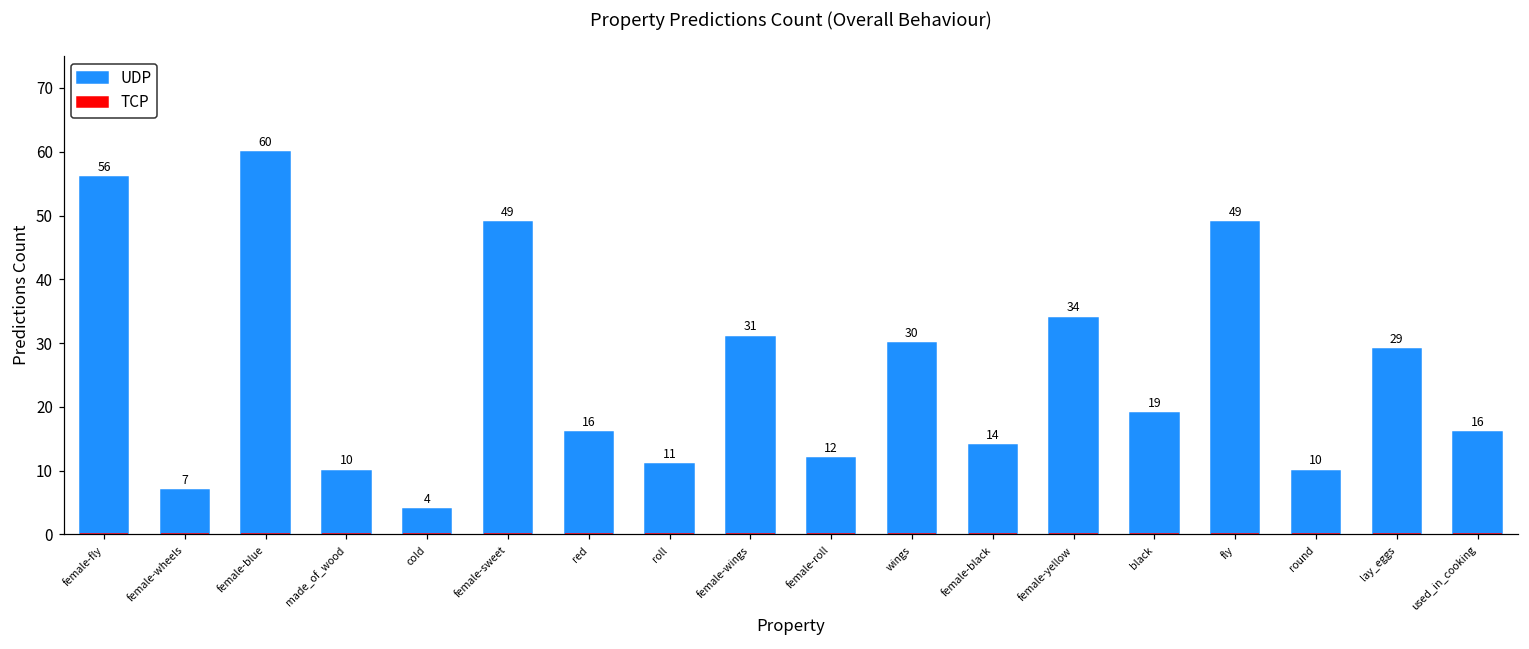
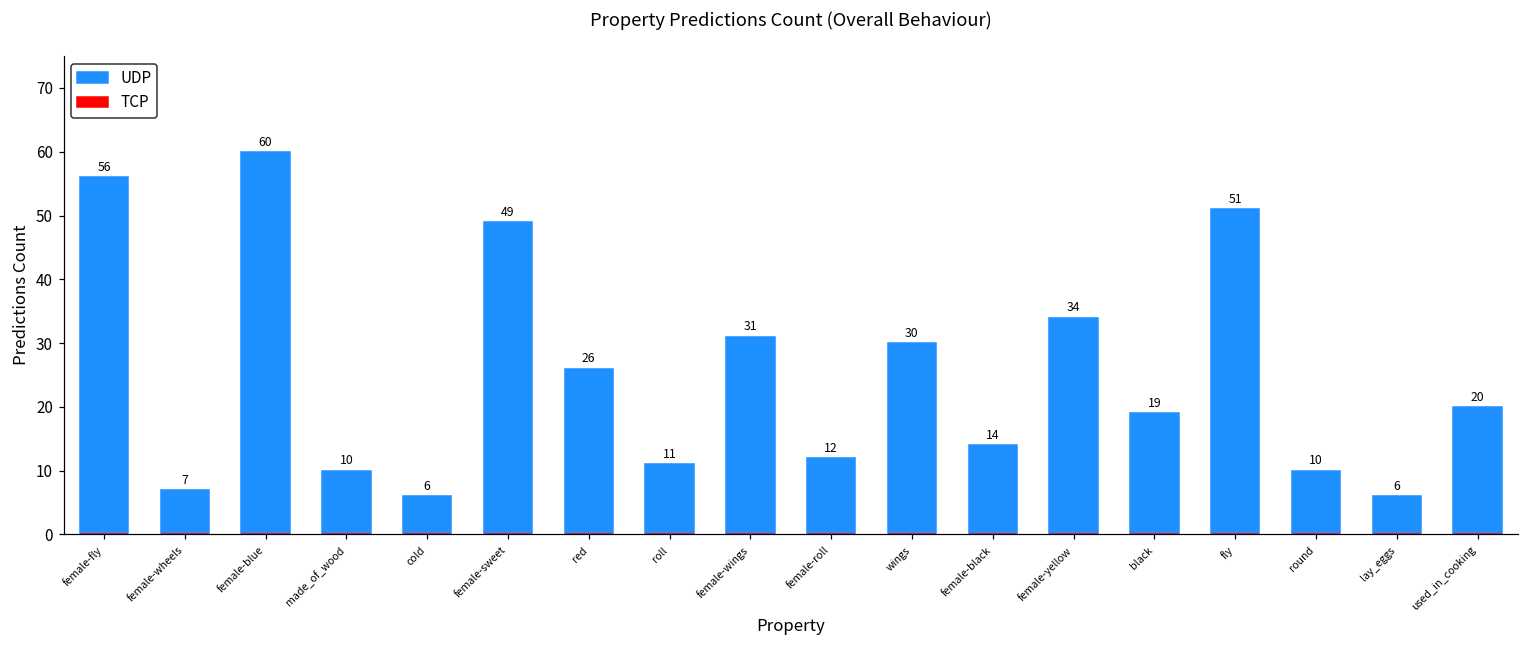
UDP, cold: 4 -> 6
UDP, red: 16 -> 26
UDP, fly: 49 -> 51
UDP, lay_eggs: 29 -> 6
UDP, used_in_cooking: 16 -> 20
